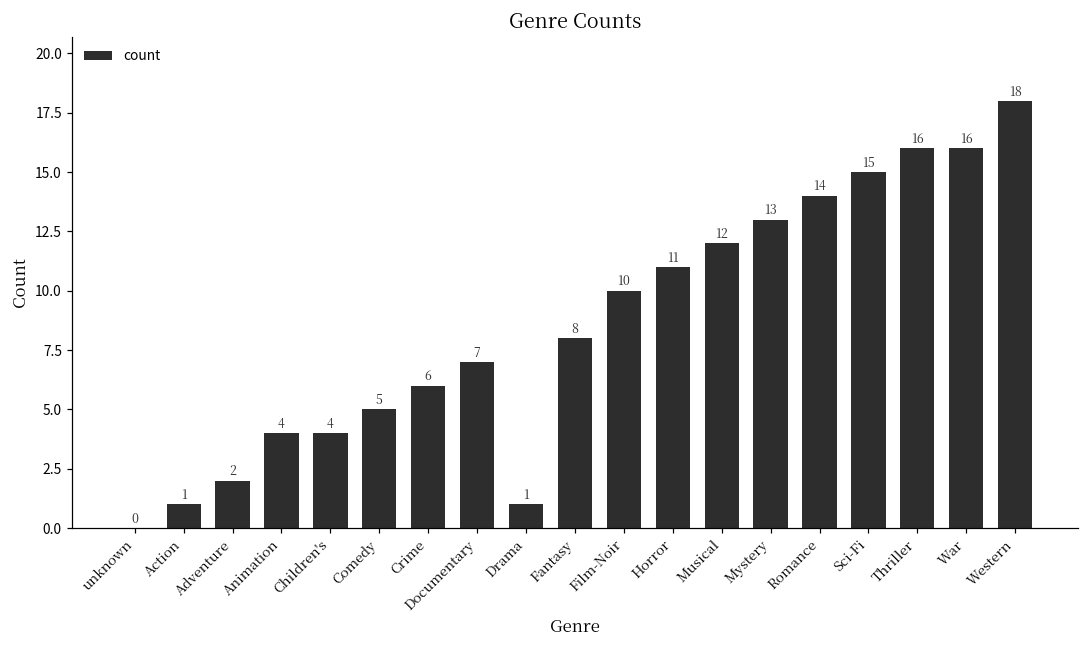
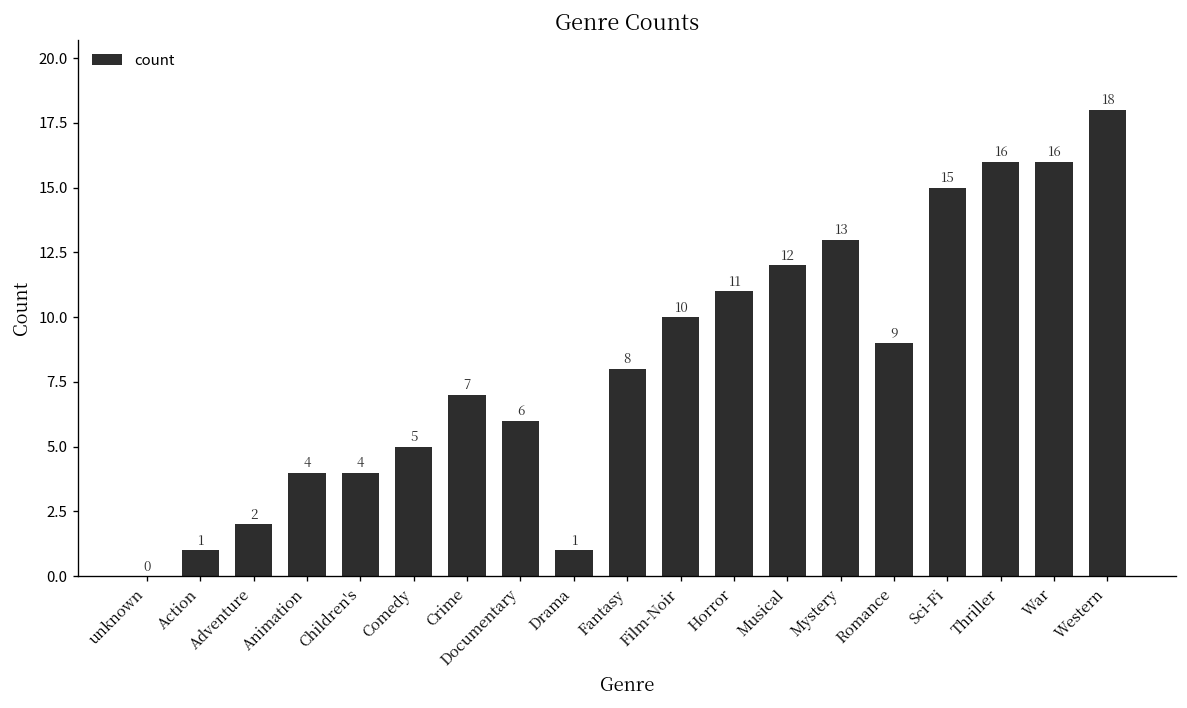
Crime: 6 -> 7
Documentary: 7 -> 6
Romance: 14 -> 9
